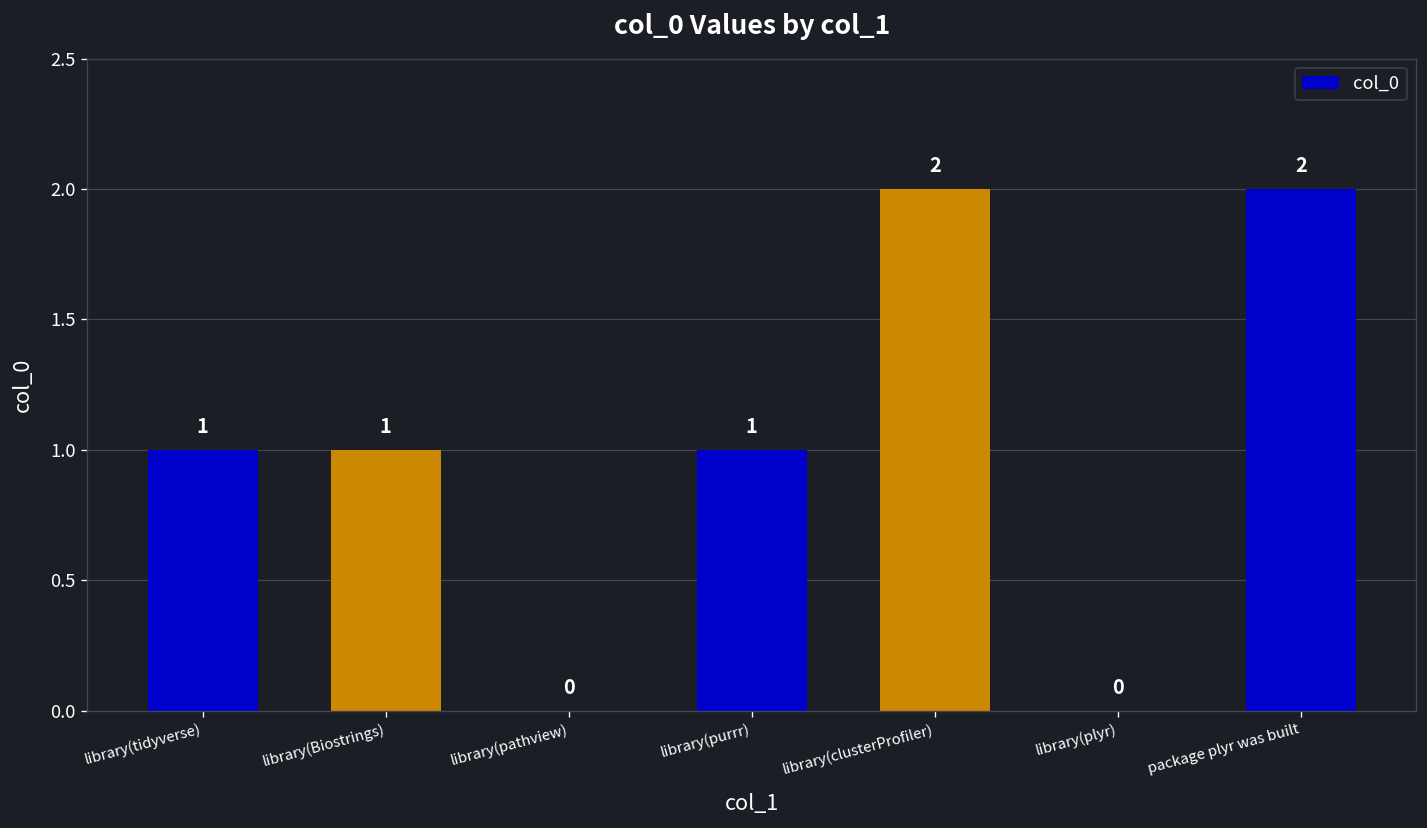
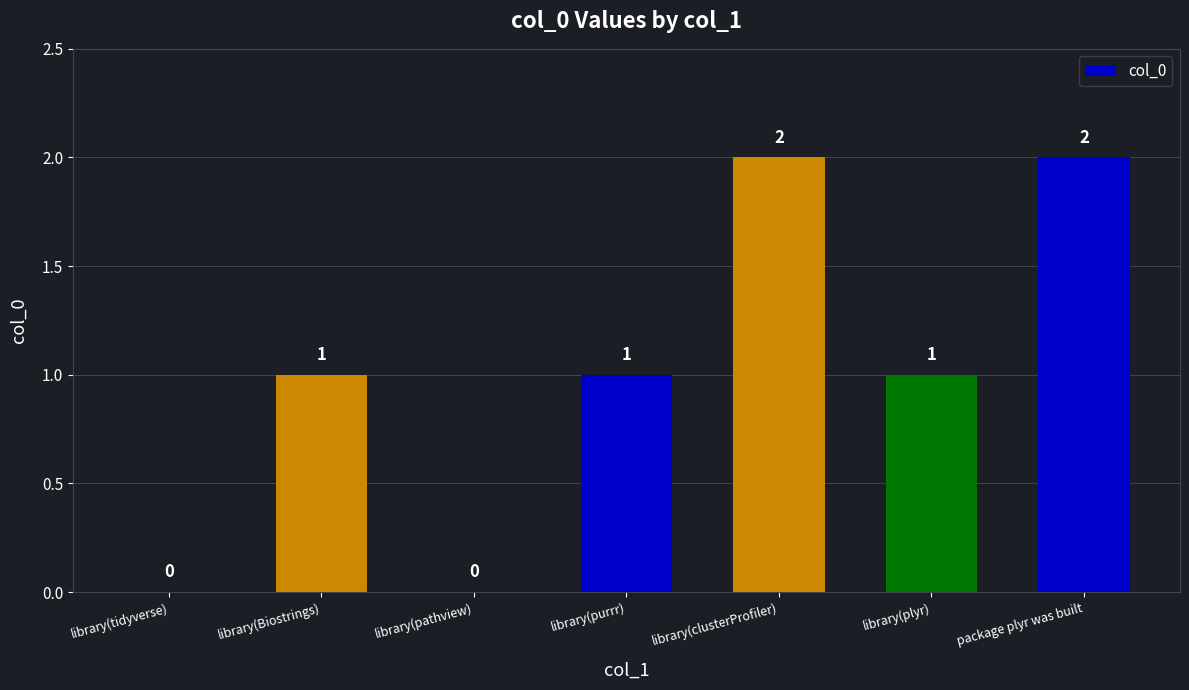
library(tidyverse): 1 -> 0
library(plyr): 0 -> 1
